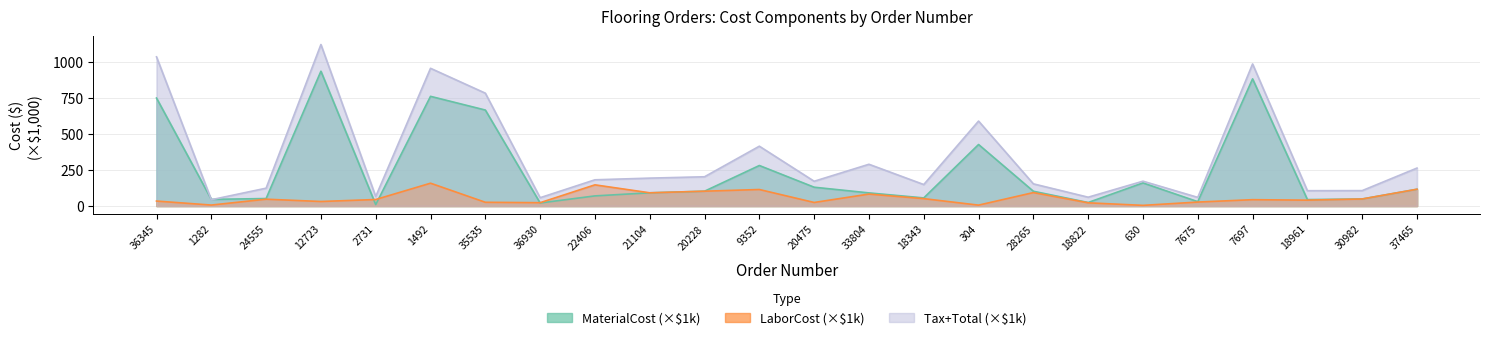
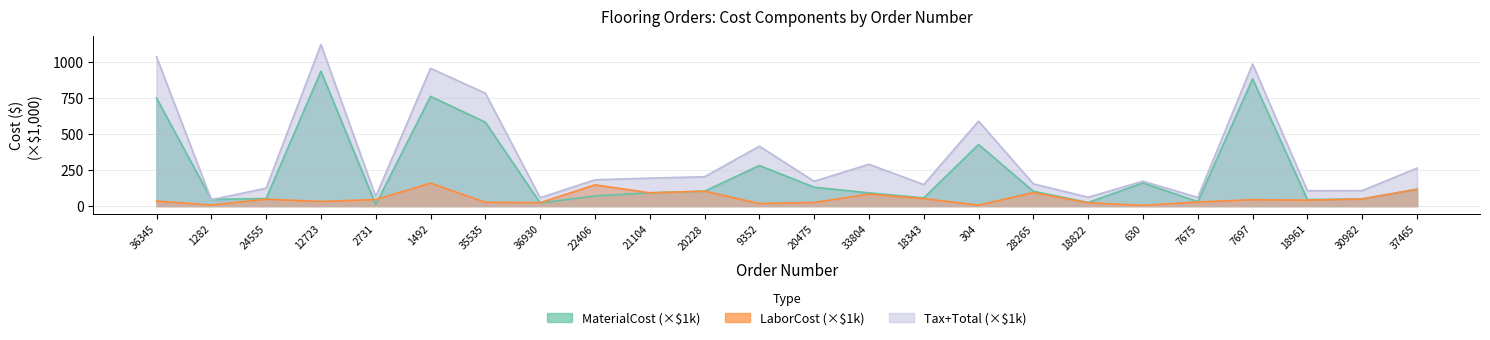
MaterialCost (×$1k), 35535: 670 -> 580
LaborCost (×$1k), 9352: 110 -> 20
